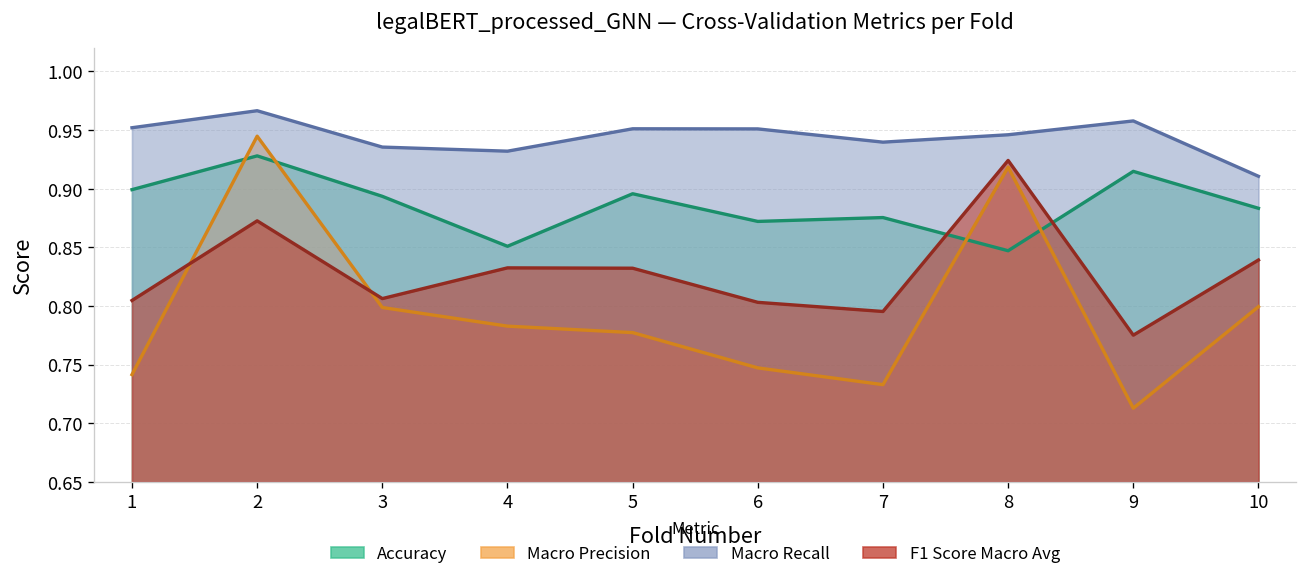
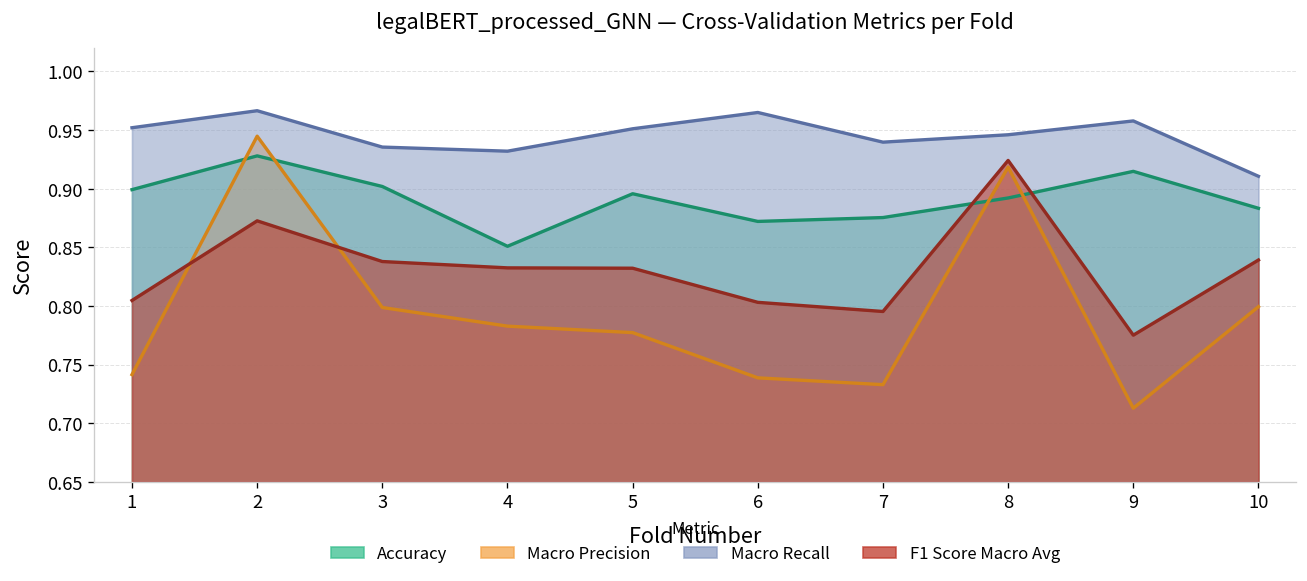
Accuracy, 3: 0.89 -> 0.90
F1 Score Macro Avg, 3: 0.81 -> 0.84
Macro Precision, 6: 0.75 -> 0.74
Macro Recall, 6: 0.95 -> 0.97
Accuracy, 8: 0.85 -> 0.89
